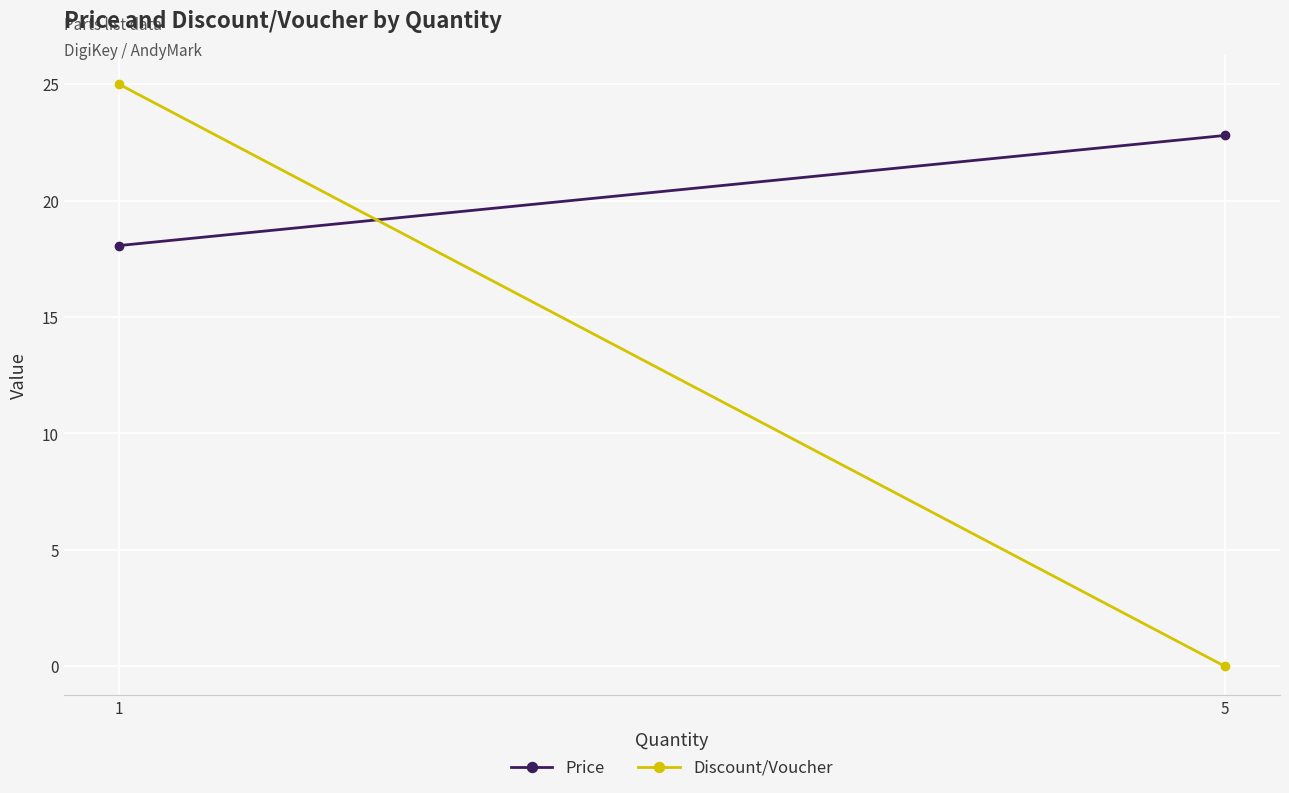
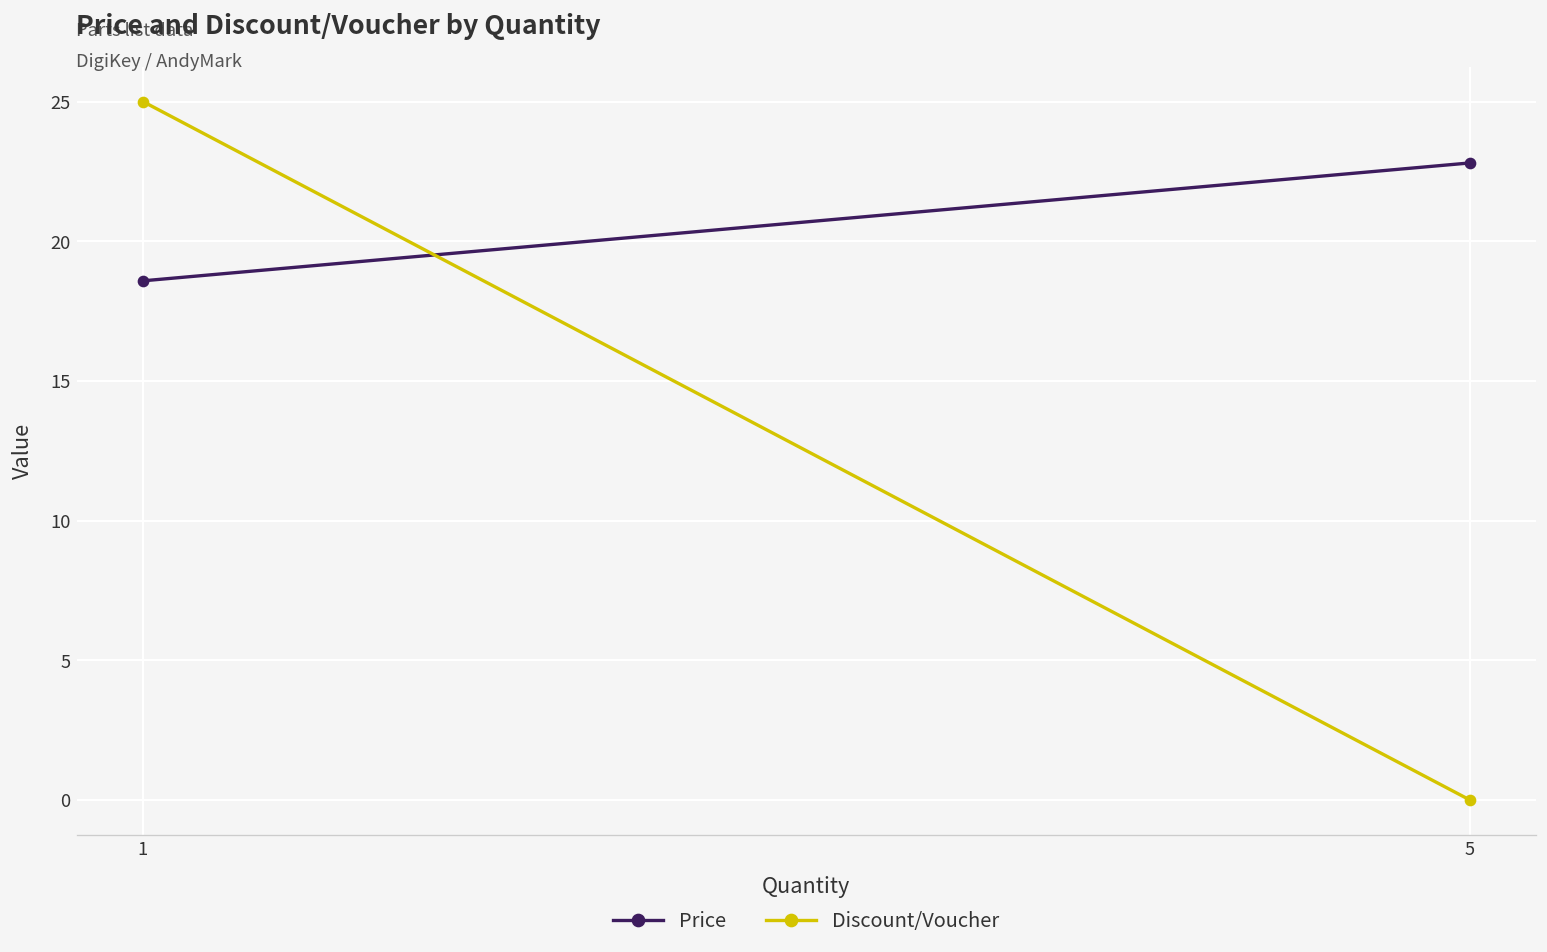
Price, 1: 18.1 -> 18.6
